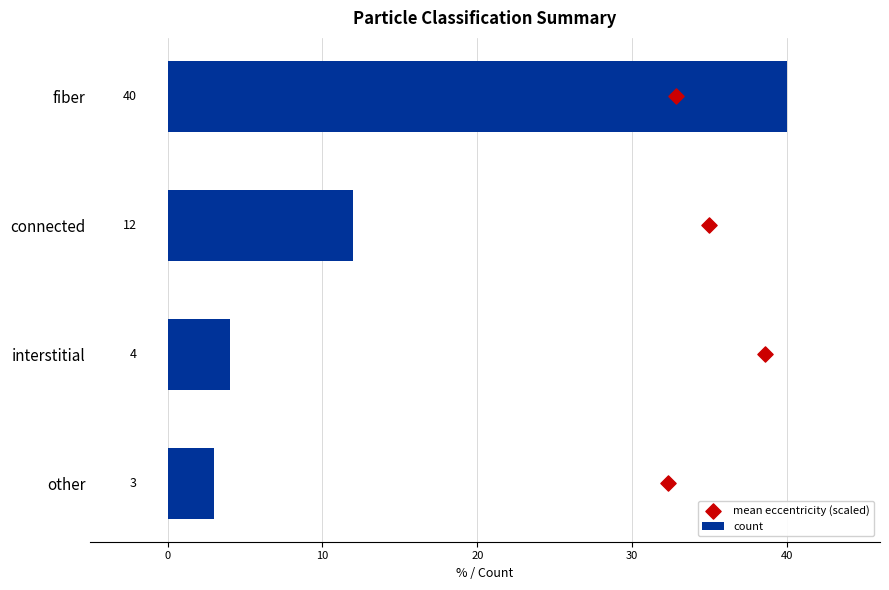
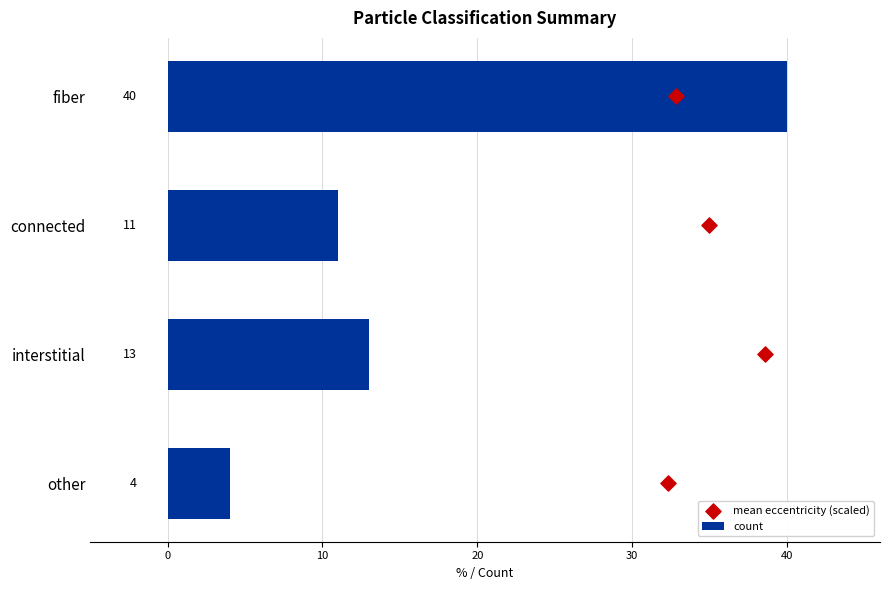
count, connected: 12 -> 11
count, interstitial: 4 -> 13
count, other: 3 -> 4
